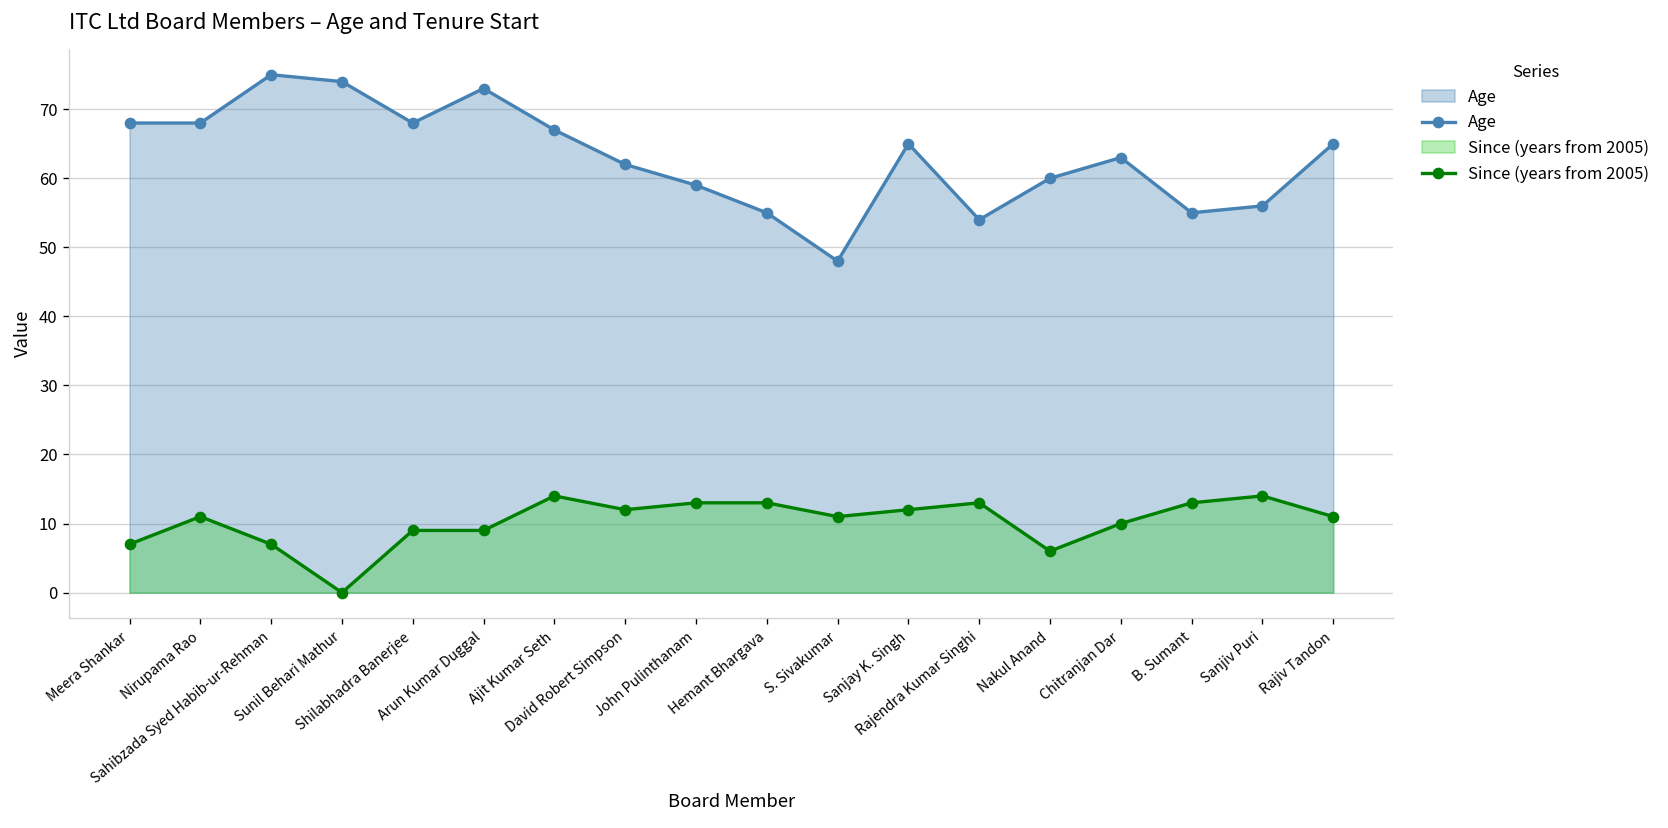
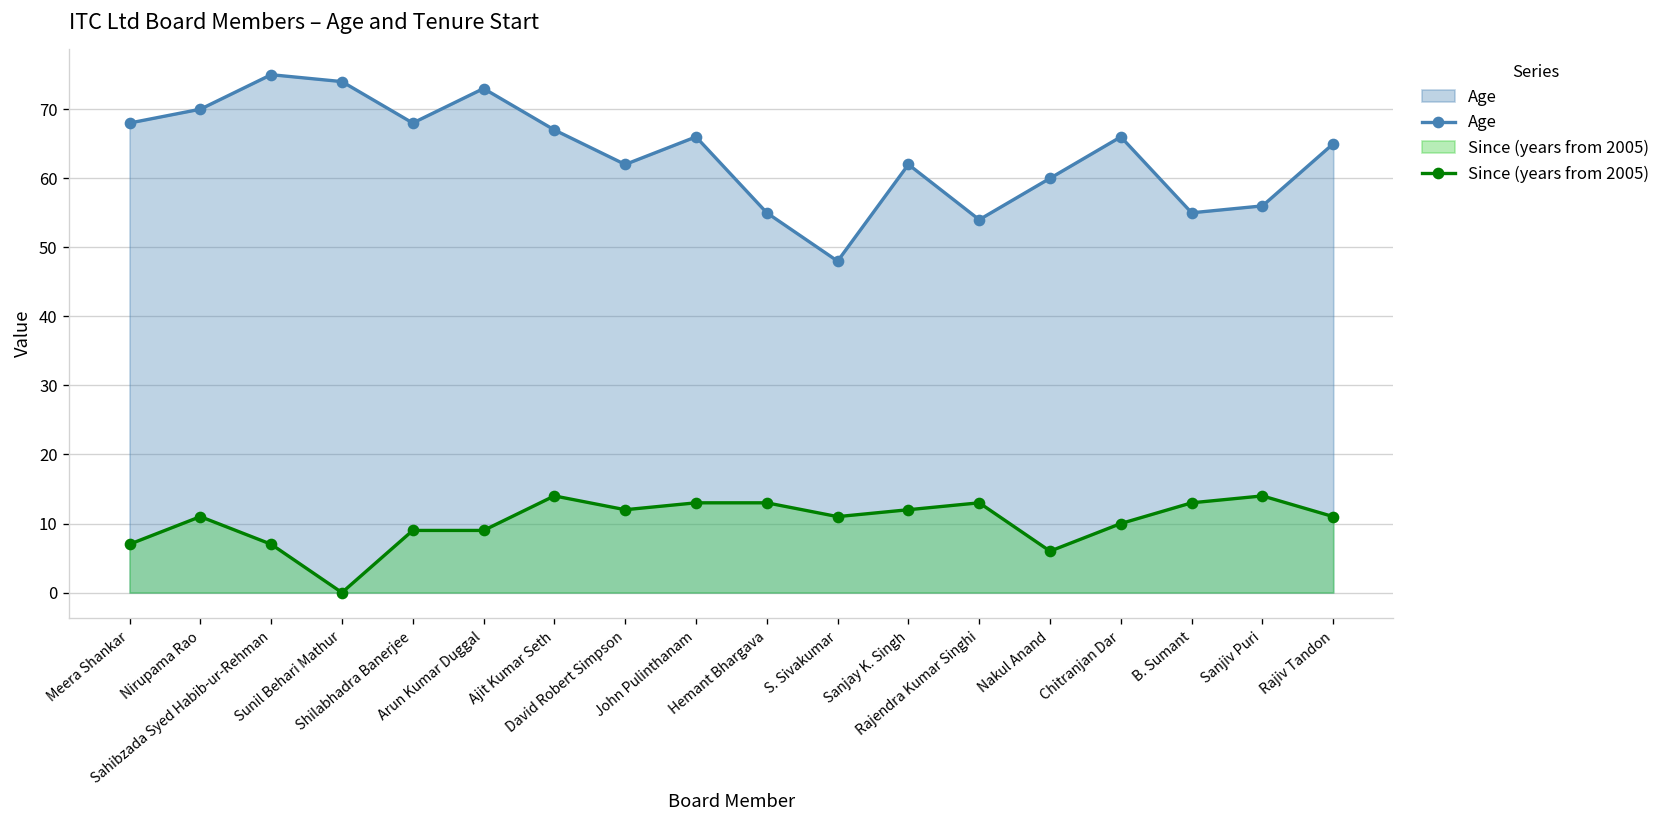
Age, Nirupama Rao: 68 -> 70
Age, John Pulinthanam: 59 -> 66
Age, Sanjay K. Singh: 65 -> 62
Age, Chitranjan Dar: 63 -> 66
